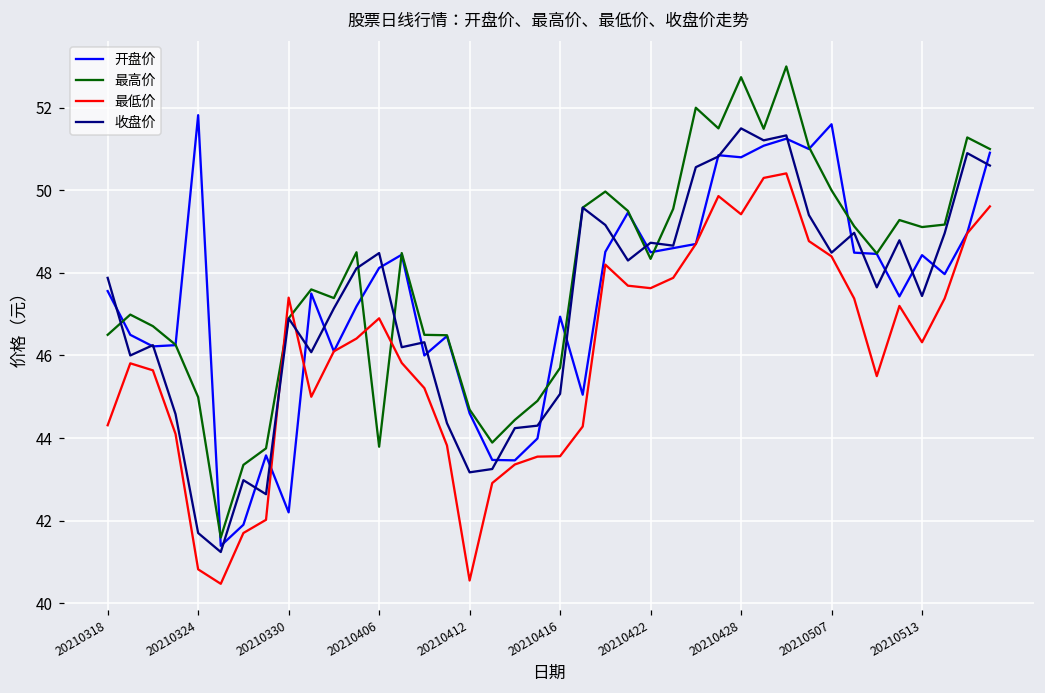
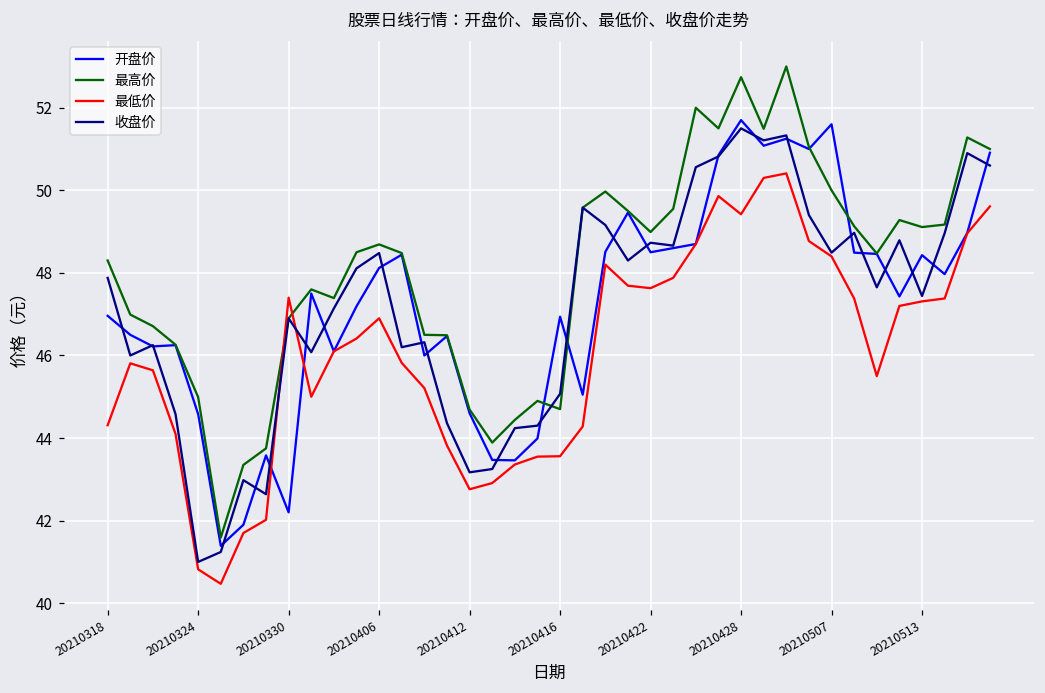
开盘价, 20210318: 47.6 -> 47.0
最高价, 20210318: 46.5 -> 48.3
开盘价, 20210324: 51.8 -> 44.6
收盘价, 20210324: 41.7 -> 41.0
最高价, 20210406: 43.8 -> 48.7
最低价, 20210412: 40.6 -> 42.8
最高价, 20210416: 45.7 -> 44.7
最高价, 20210422: 48.3 -> 49.0
开盘价, 20210428: 50.8 -> 51.7
最低价, 20210513: 46.3 -> 47.3
